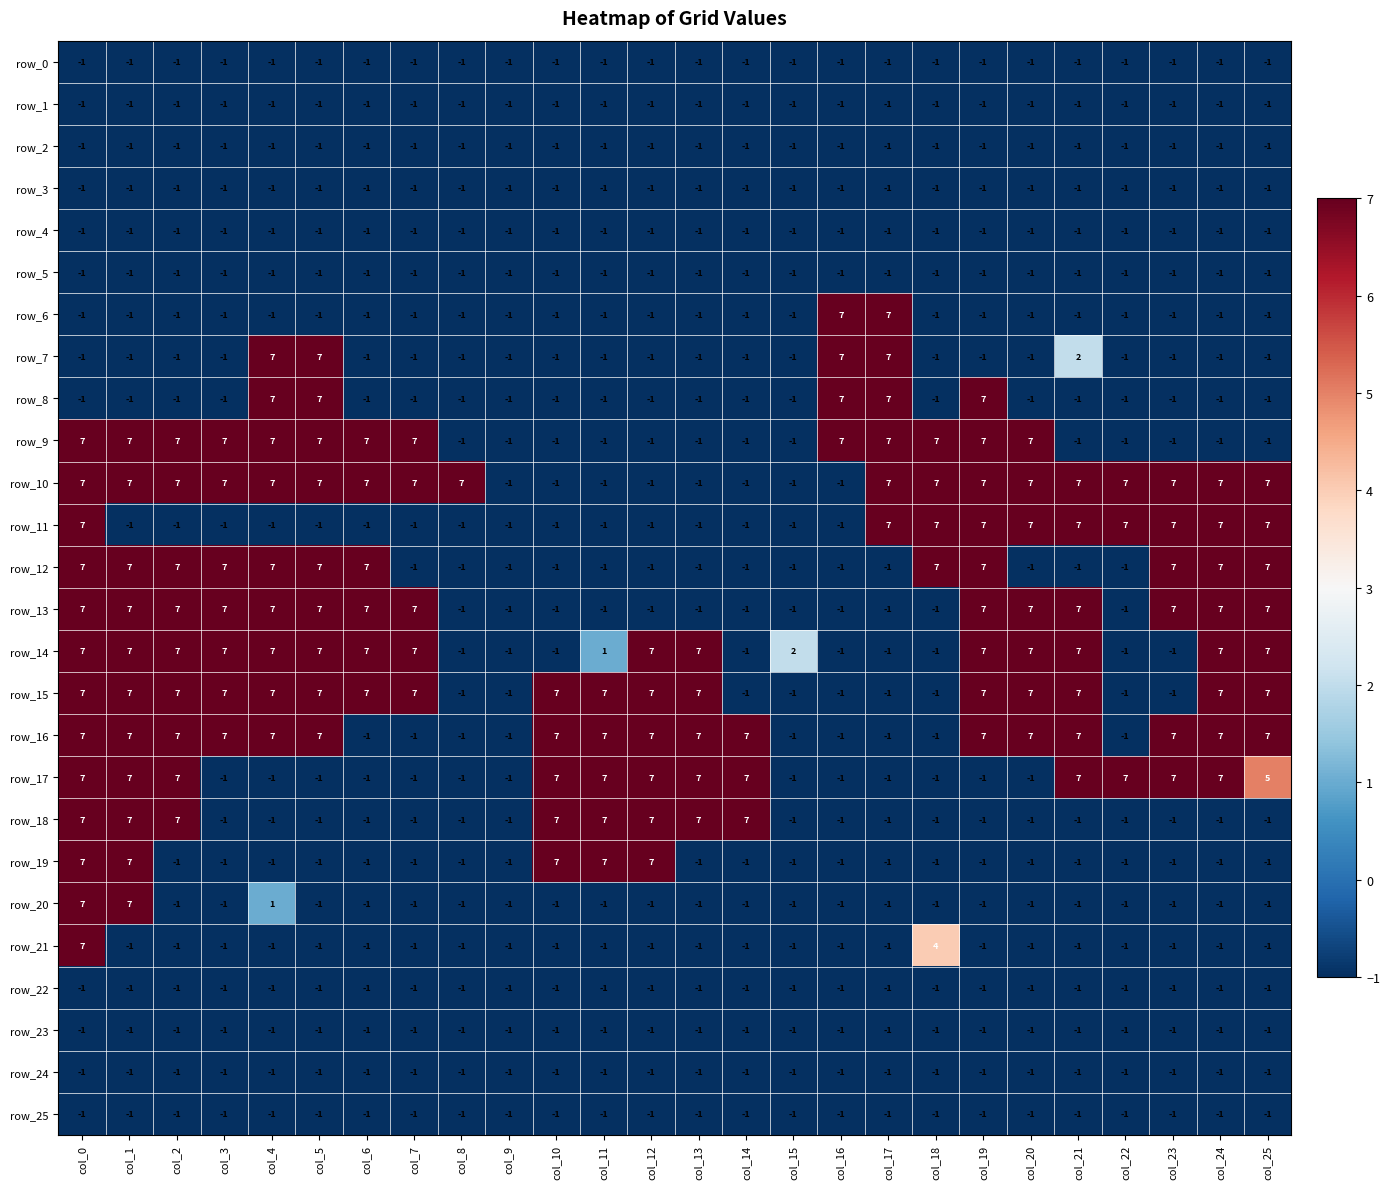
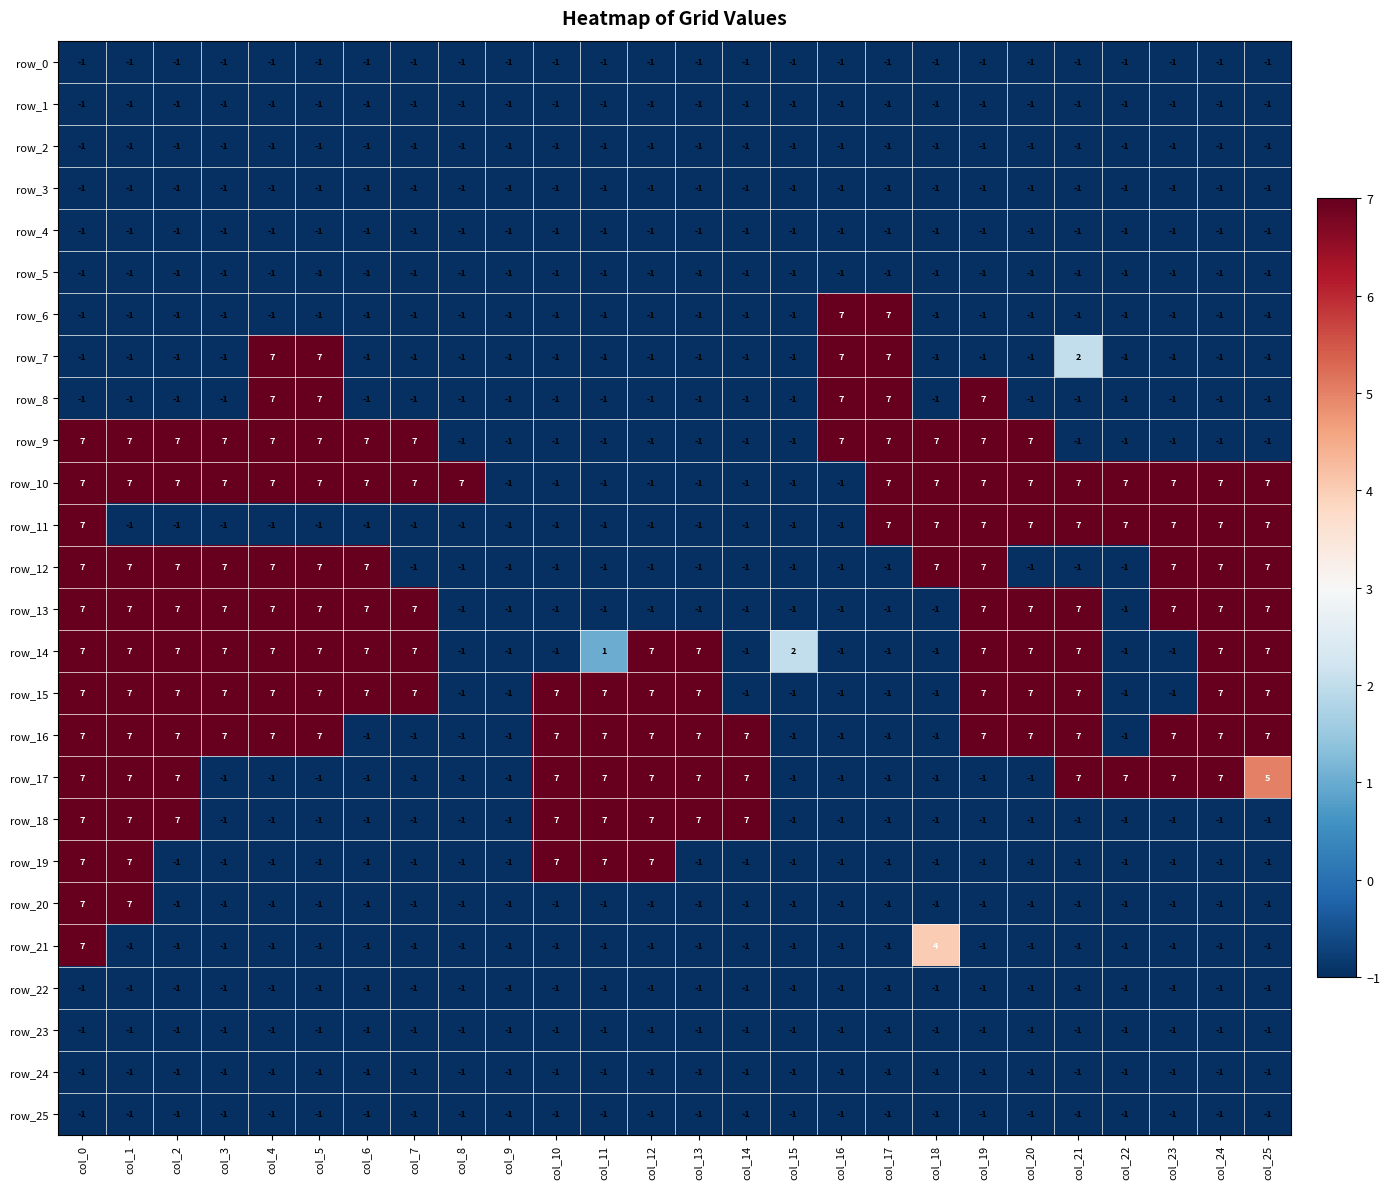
row_20, col_4: 1 -> -1
